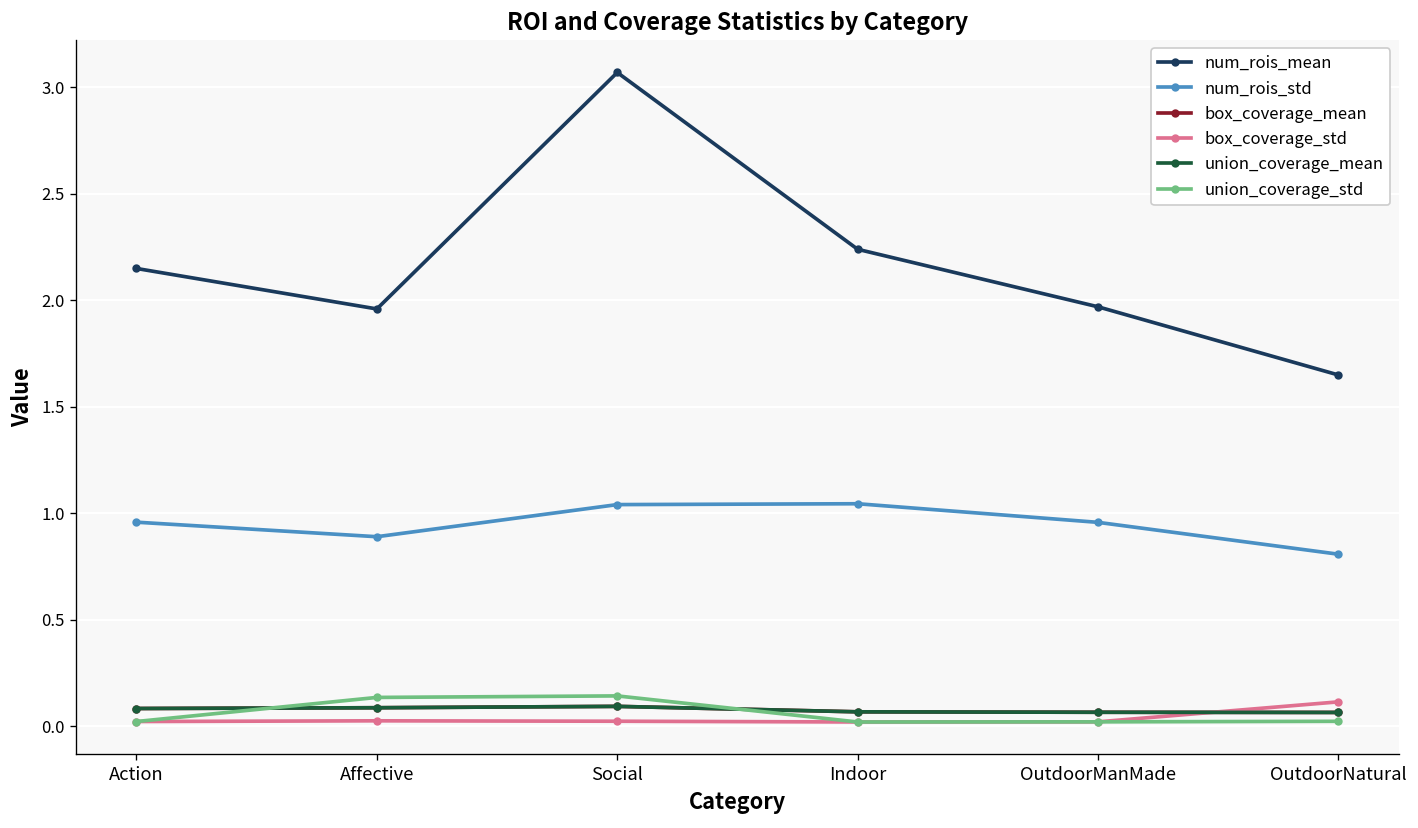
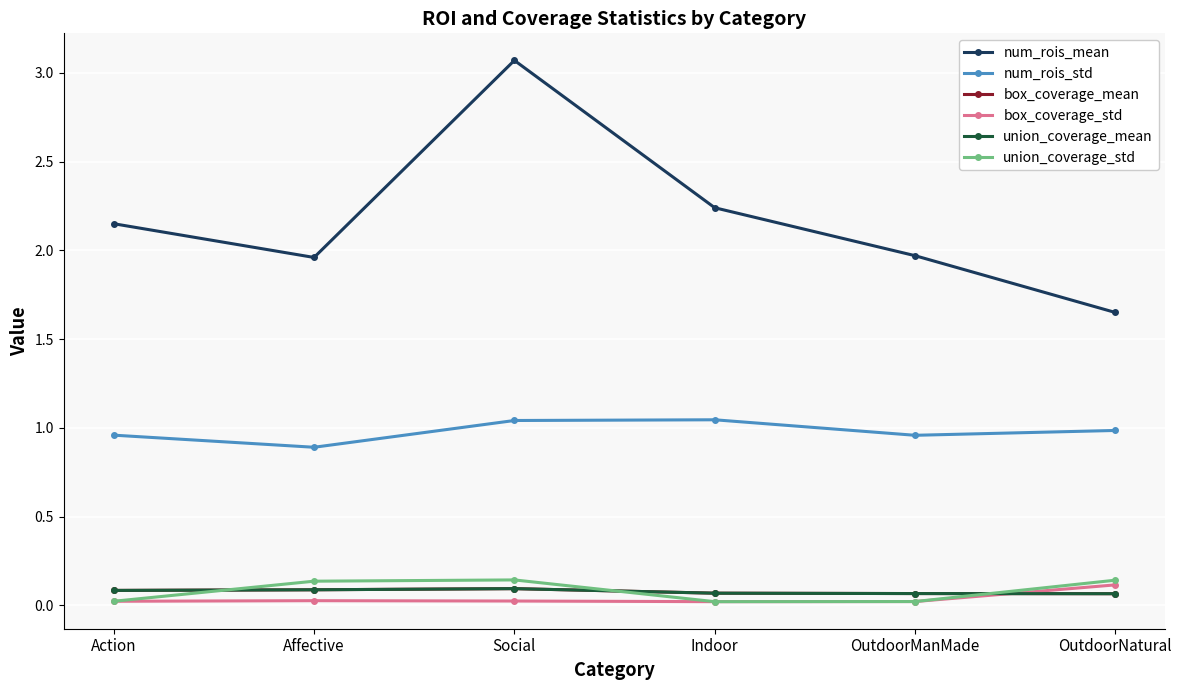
num_rois_std, OutdoorNatural: 0.81 -> 0.99
union_coverage_std, OutdoorNatural: 0.02 -> 0.14
